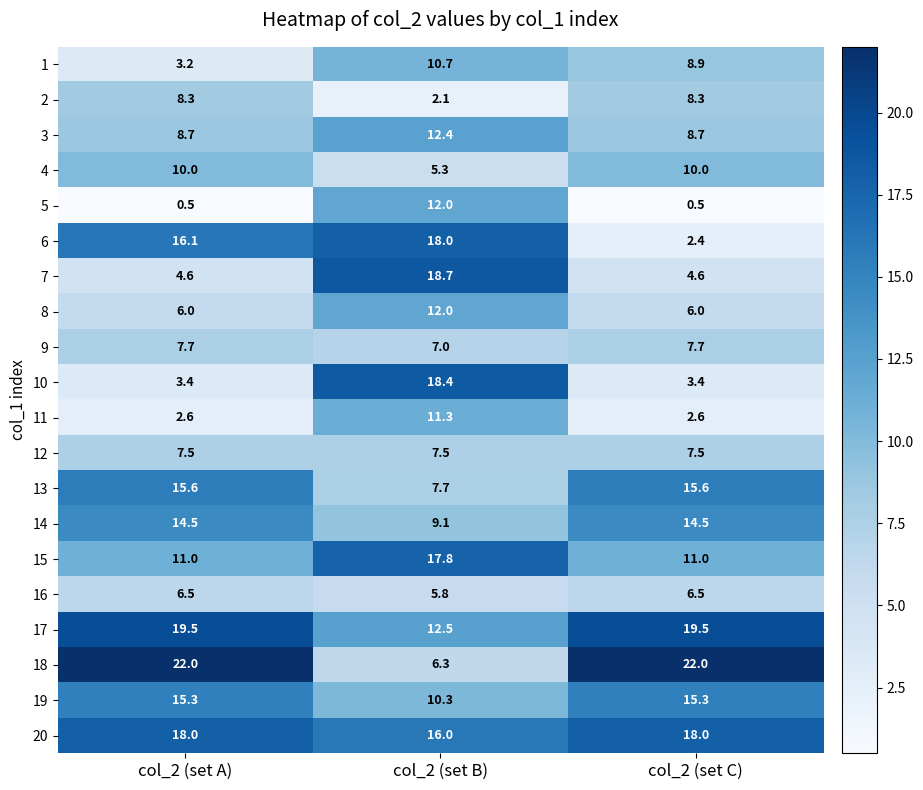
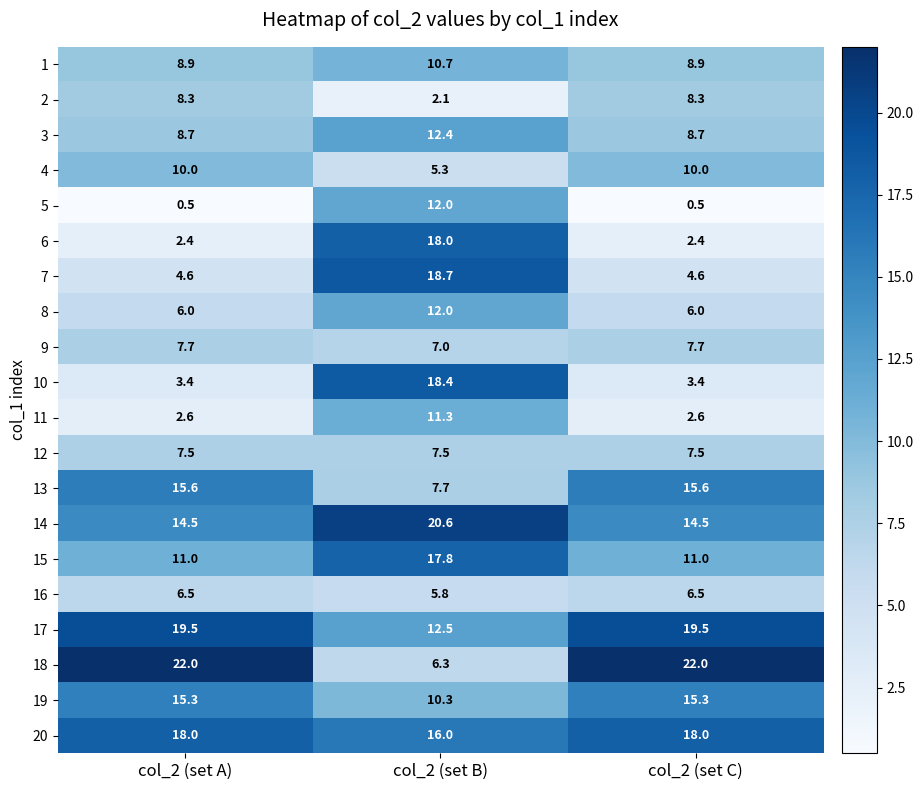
1, col_2 (set A): 3.2 -> 8.9
6, col_2 (set A): 16.1 -> 2.4
14, col_2 (set B): 9.1 -> 20.6
